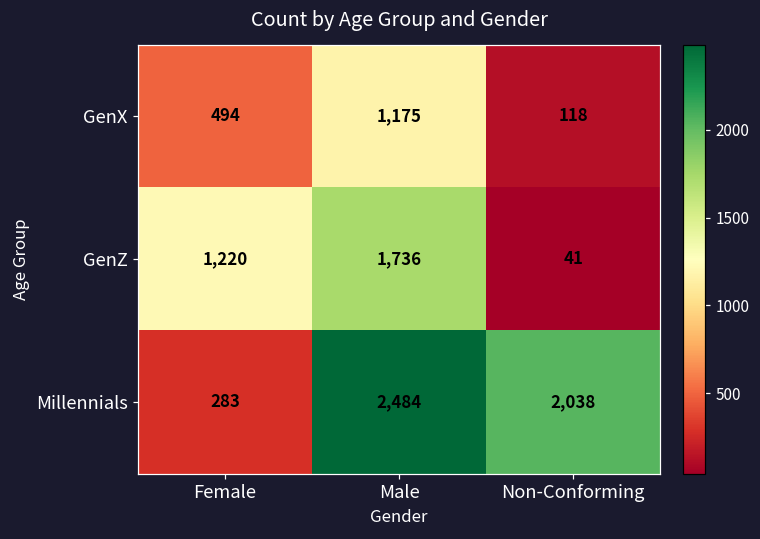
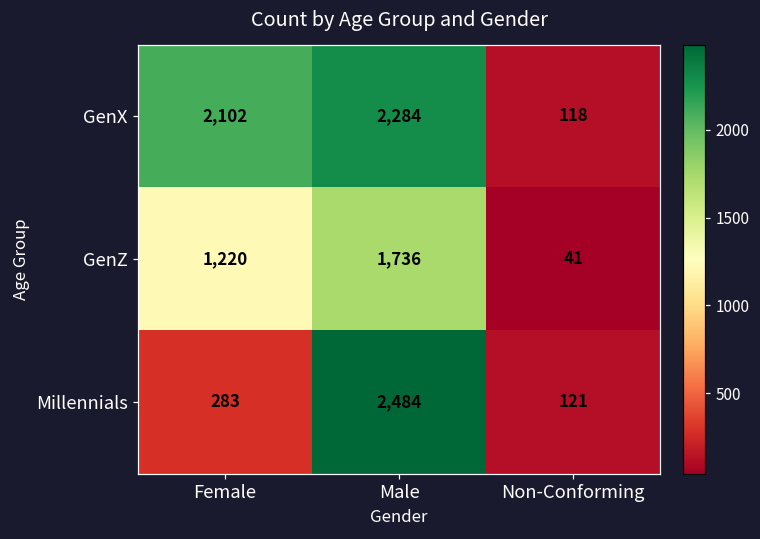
GenX, Female: 494 -> 2,102
GenX, Male: 1,175 -> 2,284
Millennials, Non-Conforming: 2,038 -> 121
